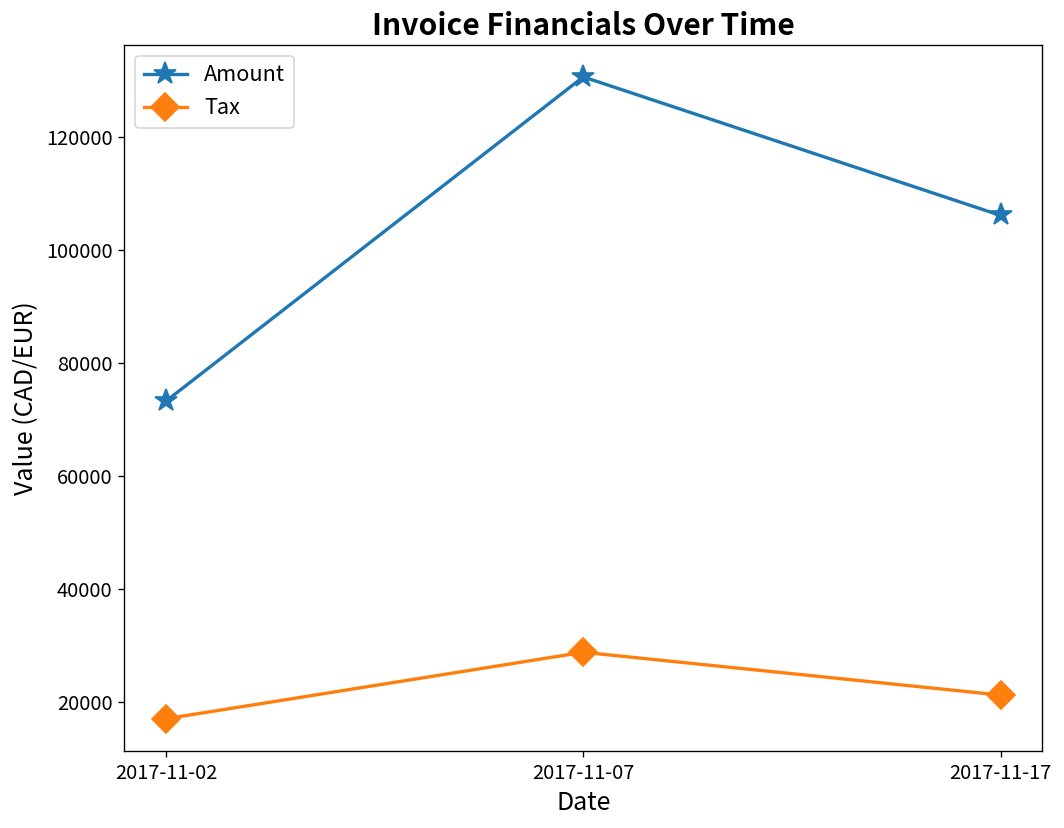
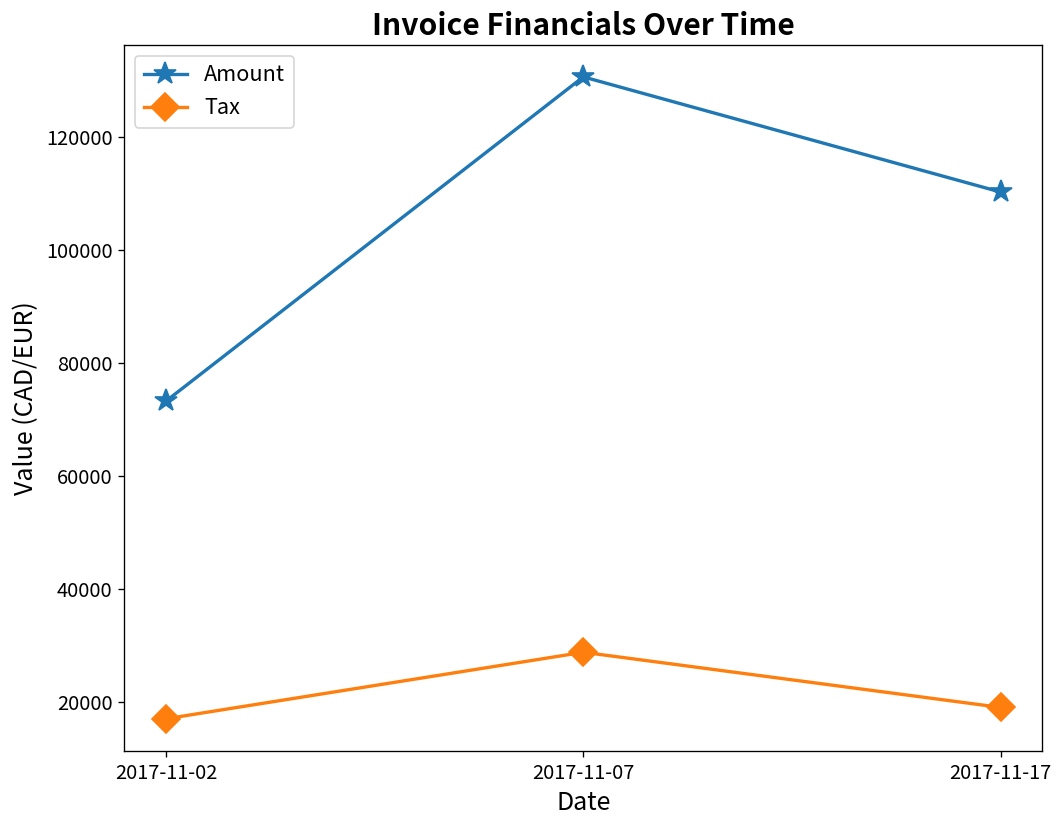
Amount, 2017-11-17: 106000 -> 110000
Tax, 2017-11-17: 21000 -> 19000
